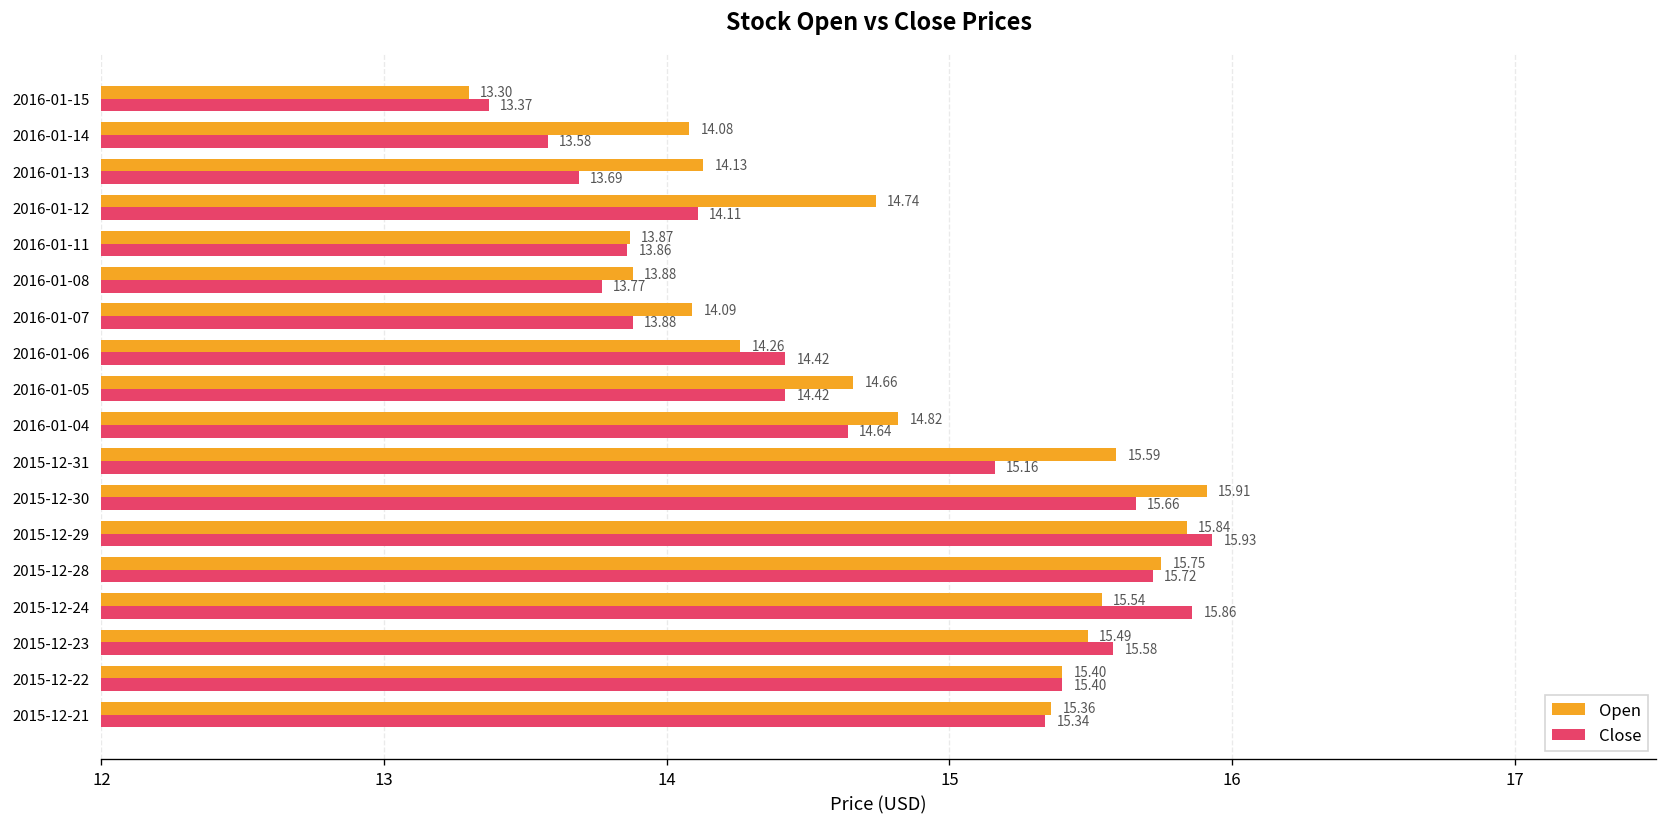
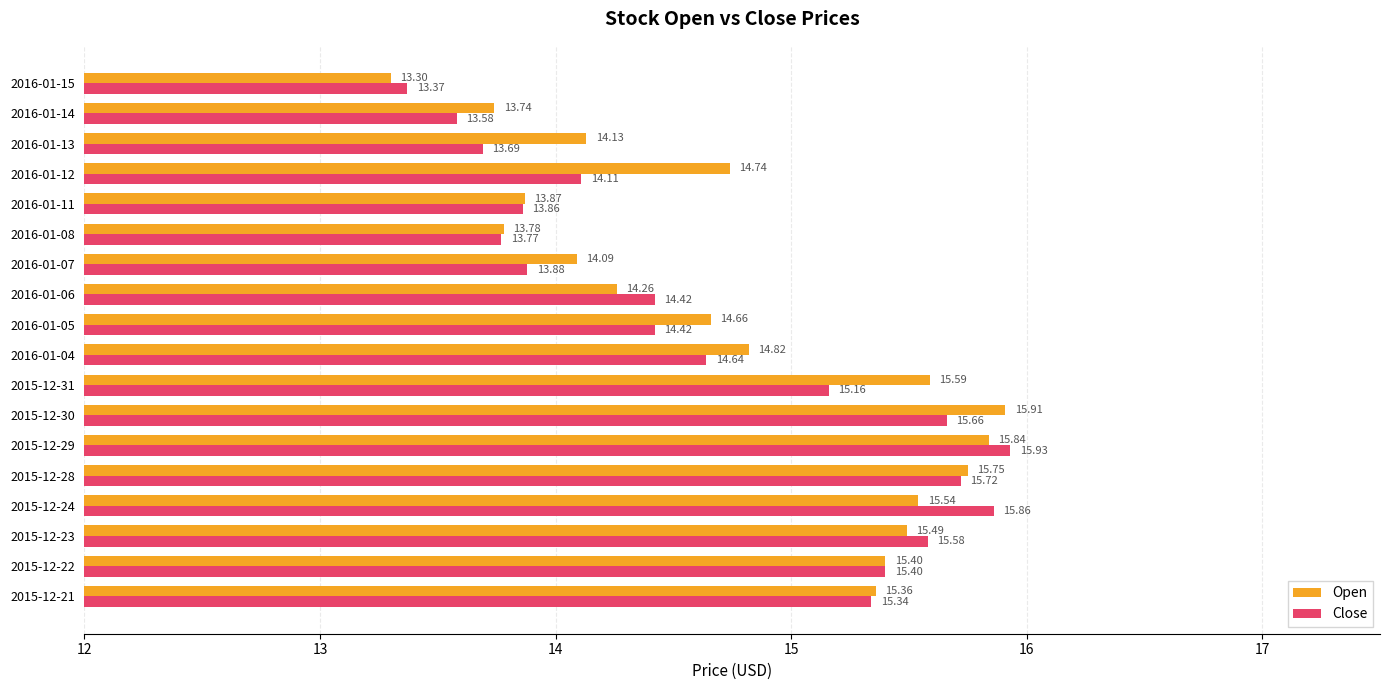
Open, 2016-01-14: 14.08 -> 13.74
Open, 2016-01-08: 13.88 -> 13.78
